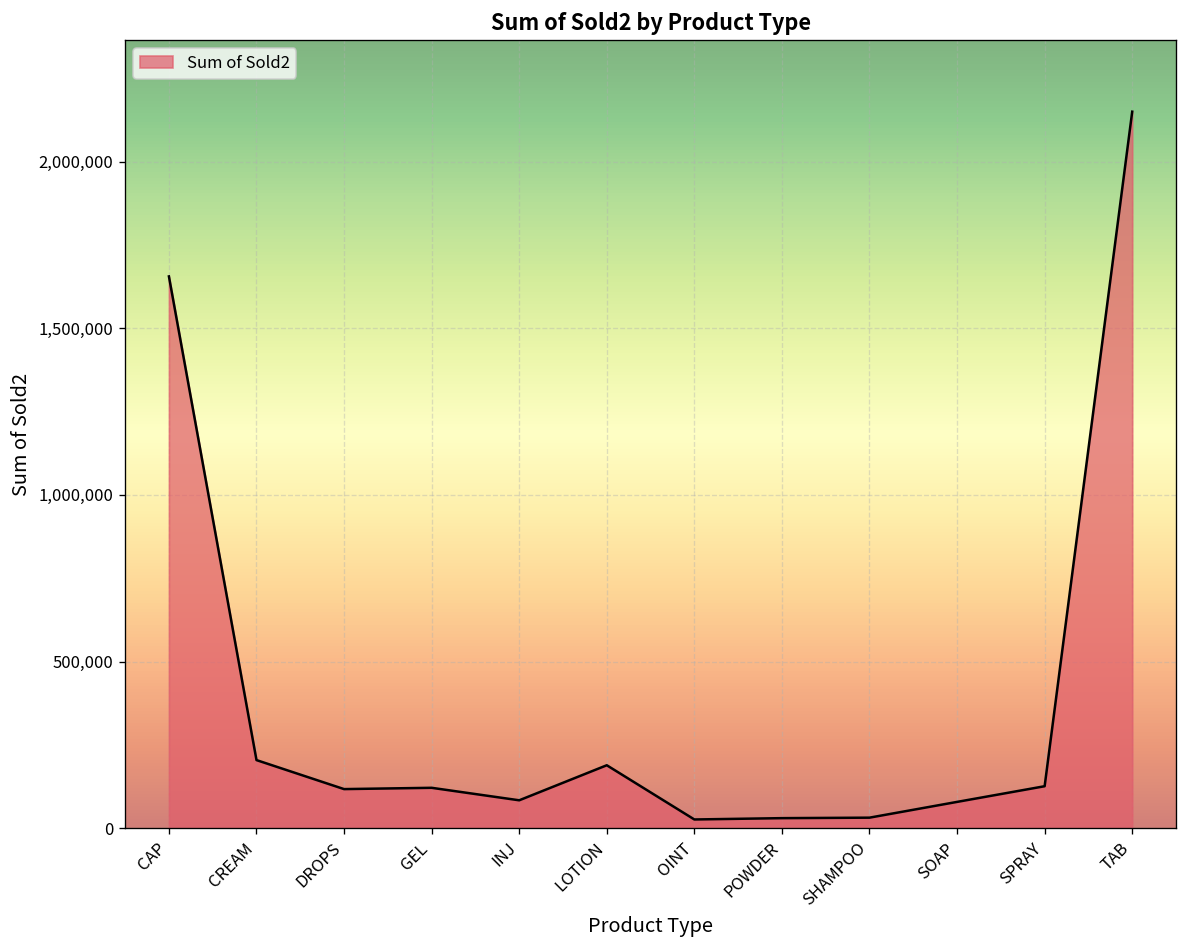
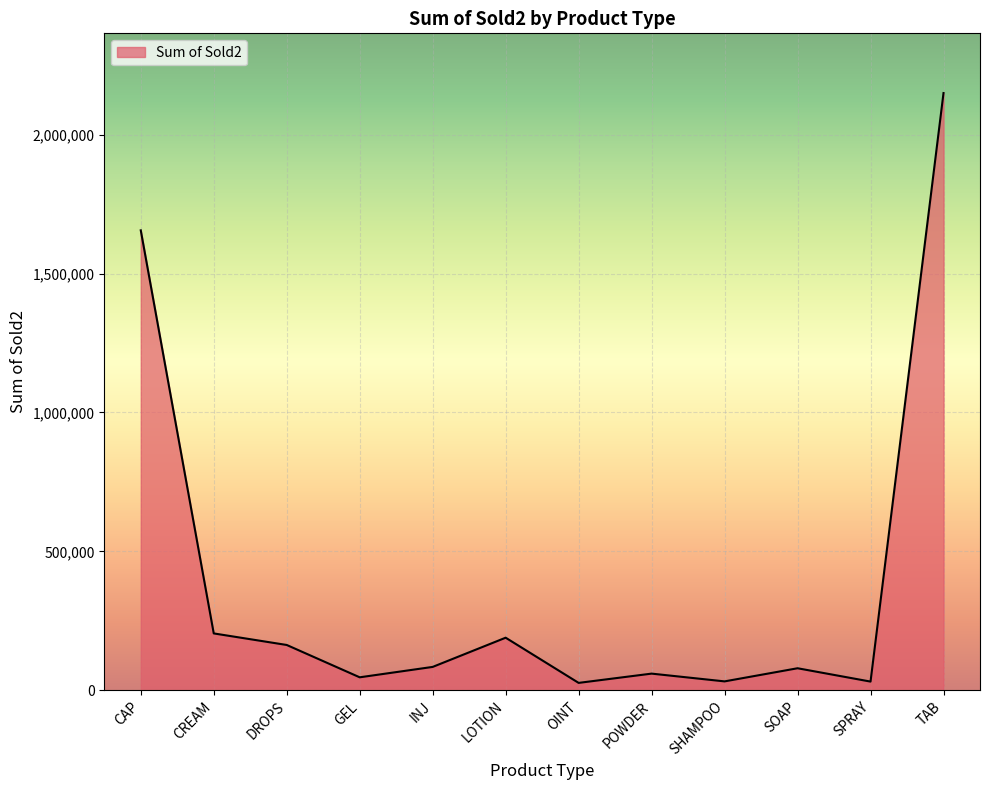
DROPS: 120,000 -> 160,000
GEL: 120,000 -> 50,000
POWDER: 30,000 -> 60,000
SPRAY: 130,000 -> 30,000
